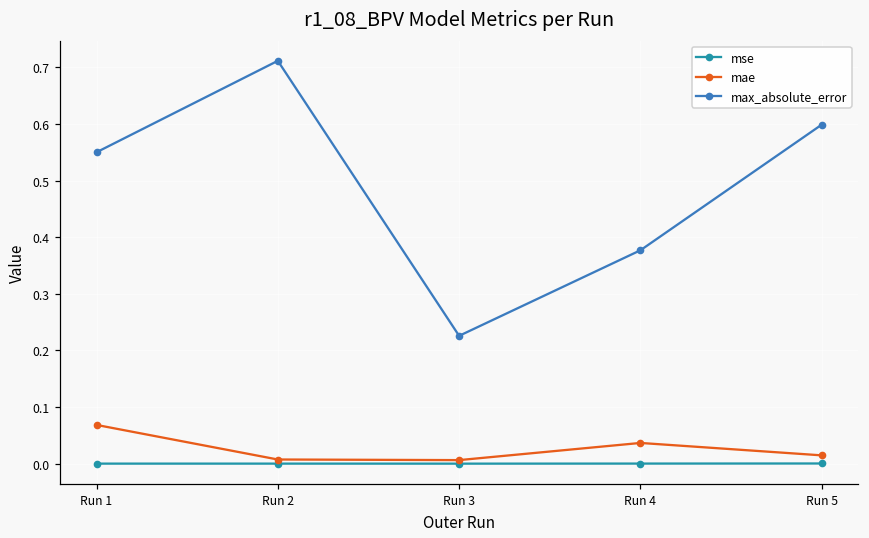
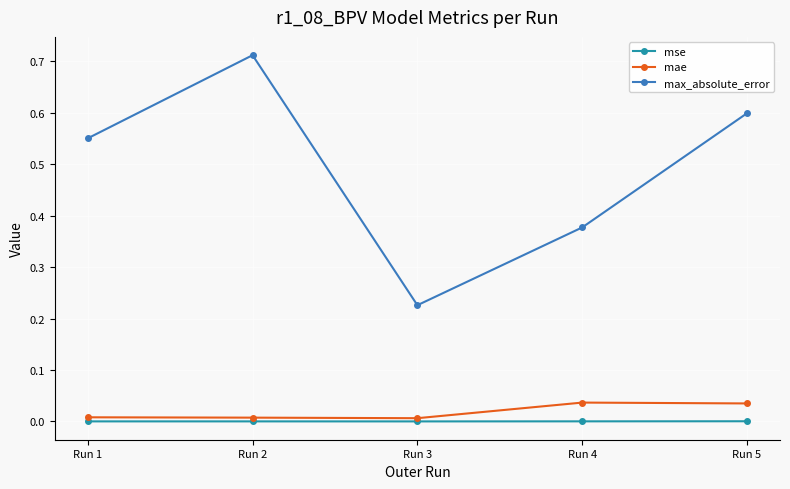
mae, Run 1: 0.07 -> 0.01
mae, Run 5: 0.01 -> 0.03
